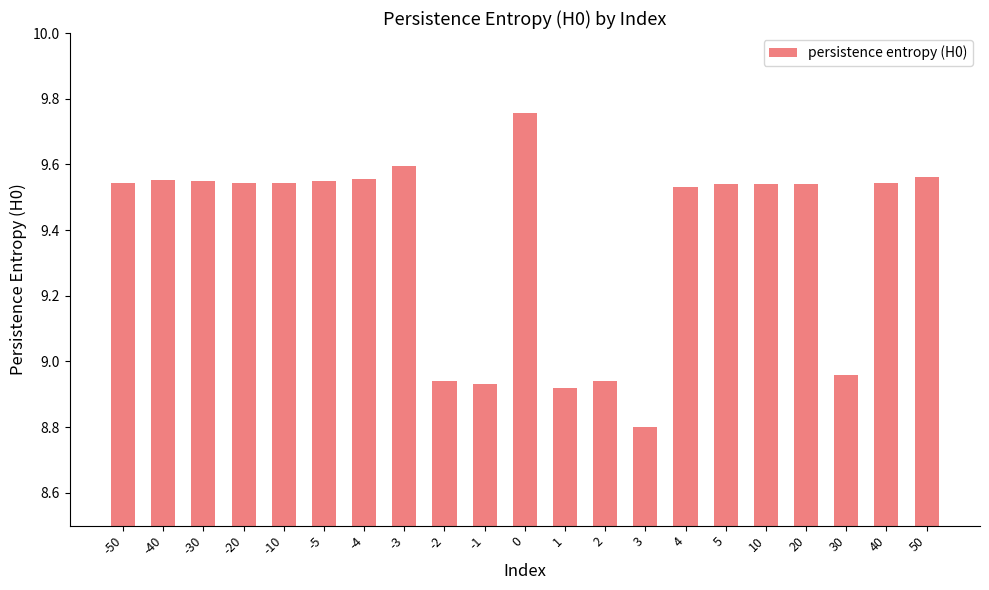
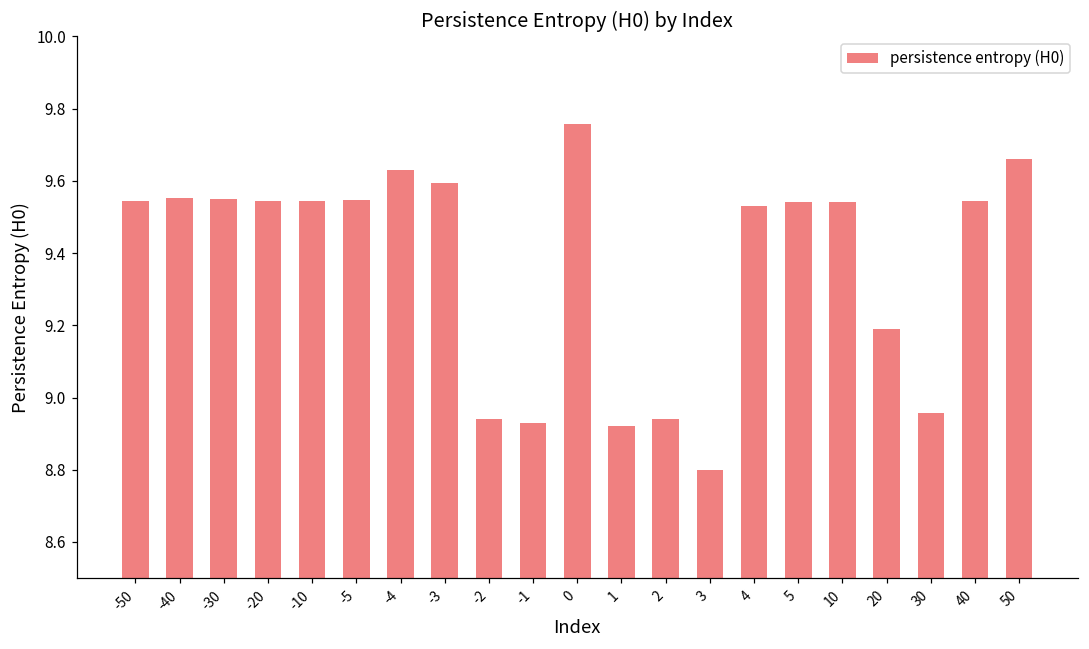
-4: 9.56 -> 9.63
20: 9.54 -> 9.19
50: 9.56 -> 9.66
